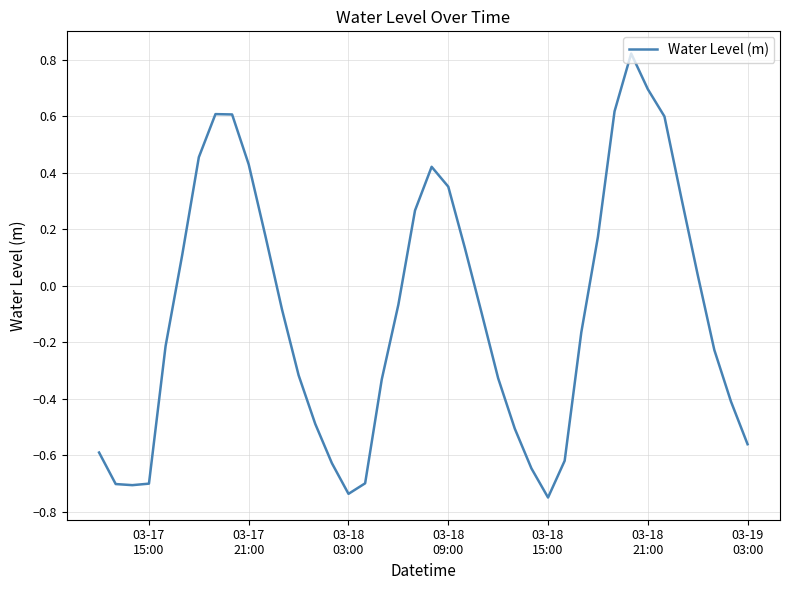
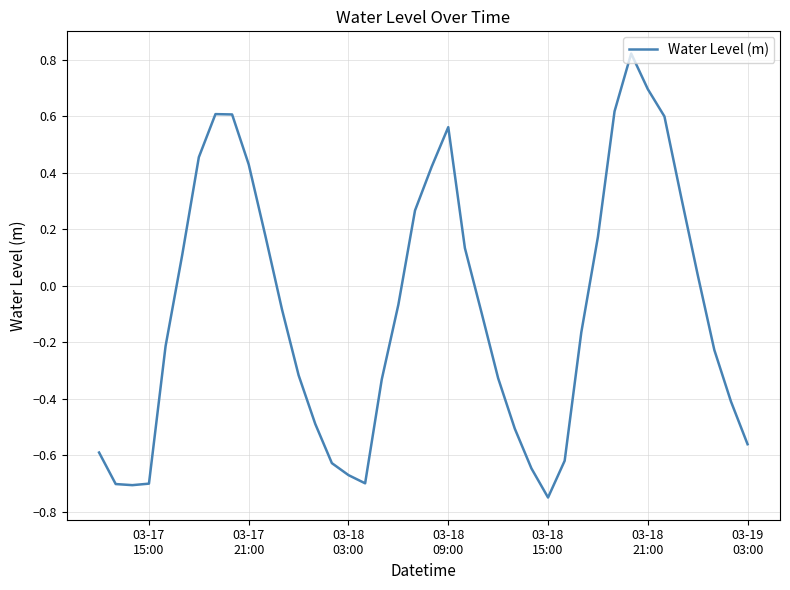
03-18 03:00: -0.74 -> -0.67
03-18 09:00: 0.35 -> 0.56
